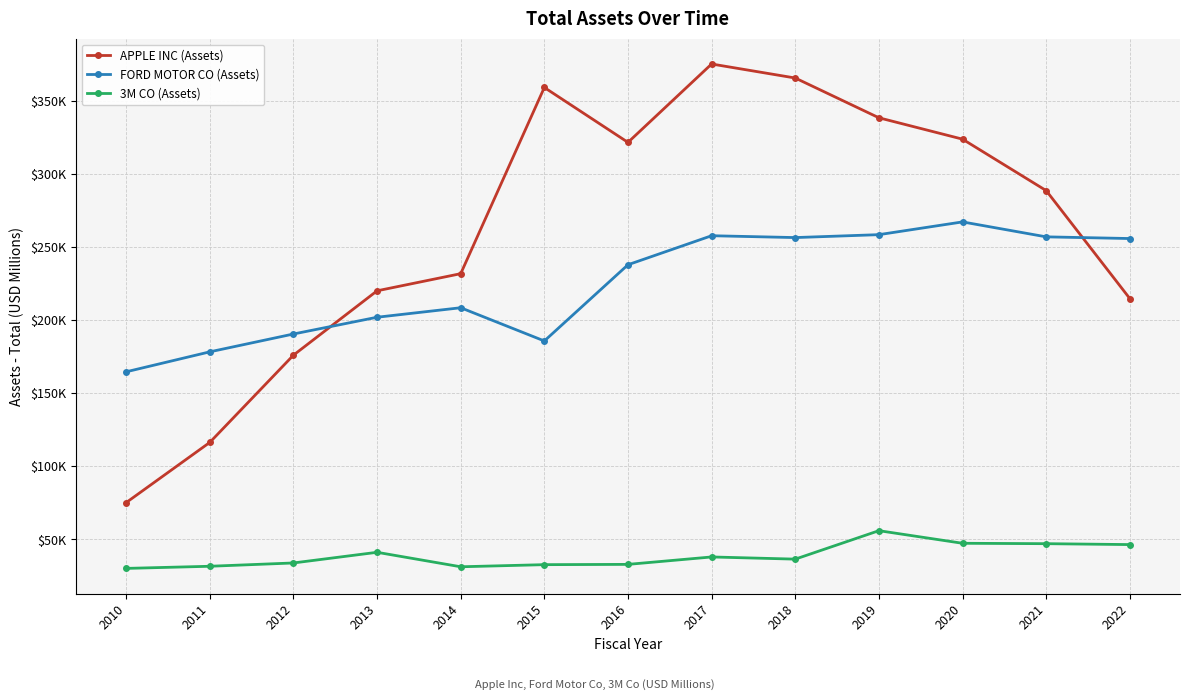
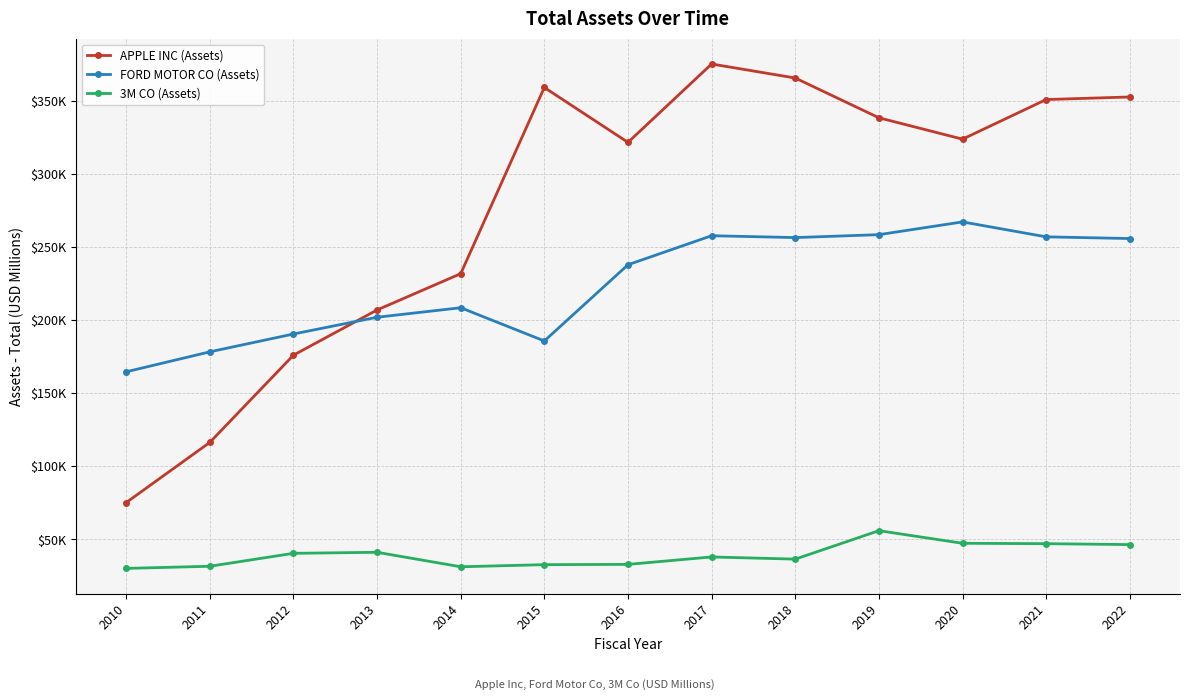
3M CO (Assets), 2012: $34000 -> $40000
APPLE INC (Assets), 2013: $220000 -> $207000
APPLE INC (Assets), 2021: $289000 -> $351000
APPLE INC (Assets), 2022: $215000 -> $353000
